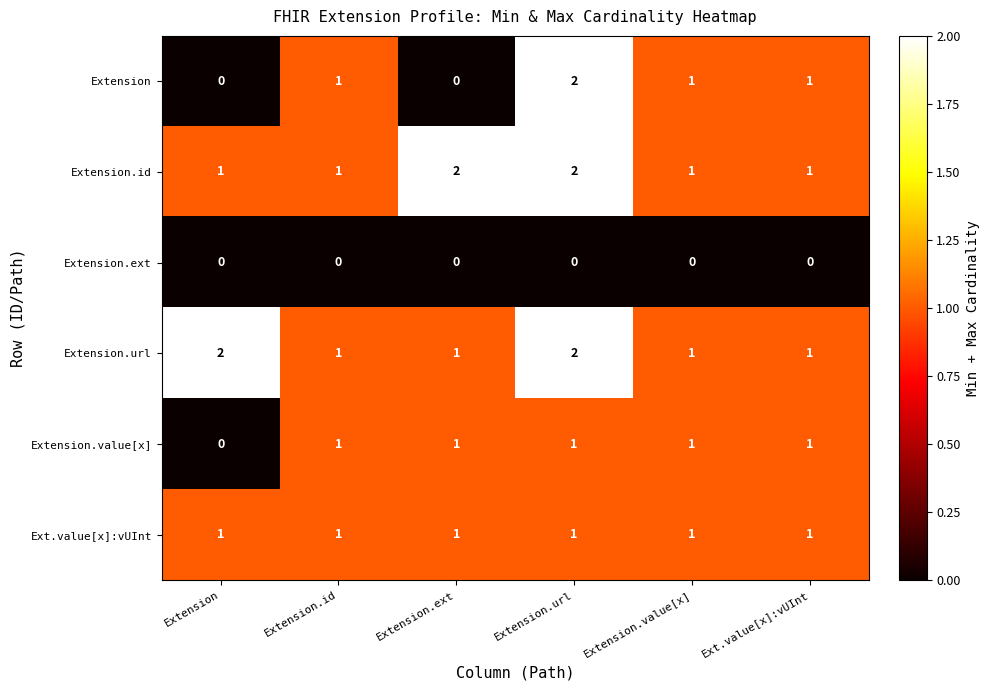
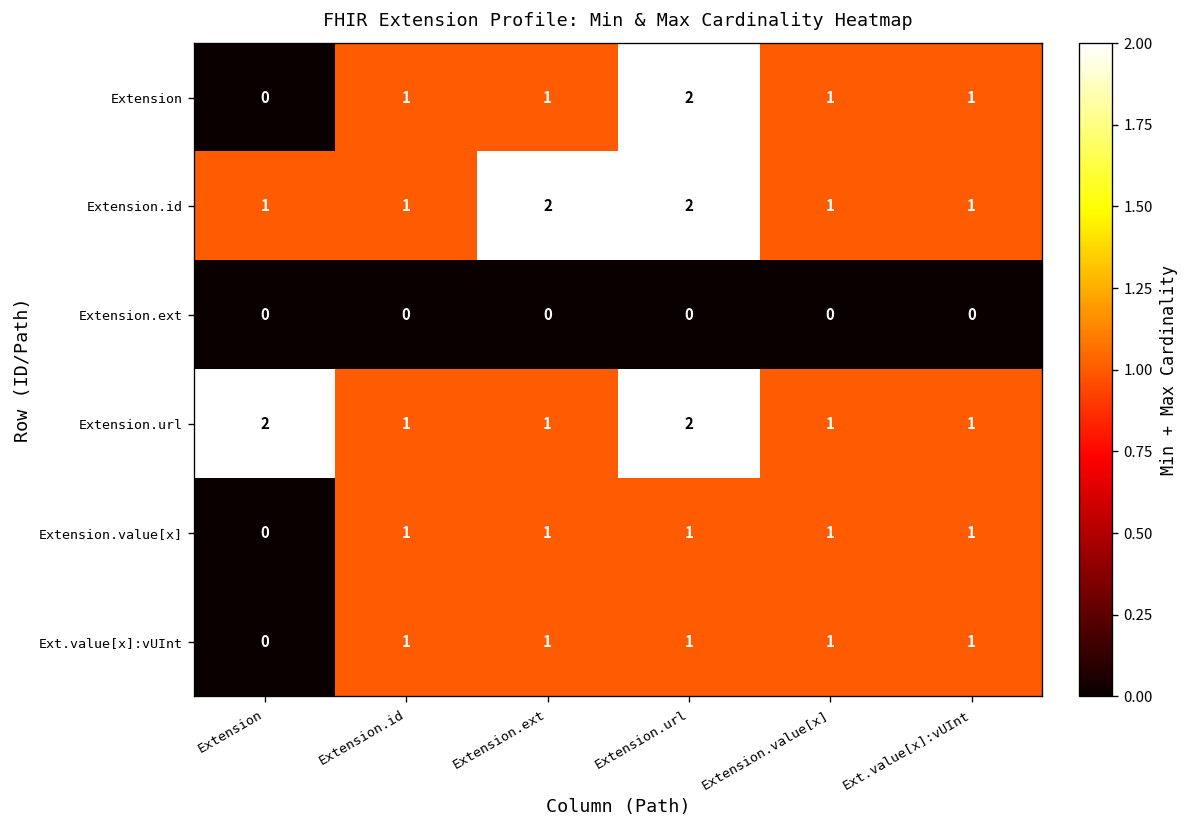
Extension, Extension.ext: 0 -> 1
Ext.value[x]:vUInt, Extension: 1 -> 0
